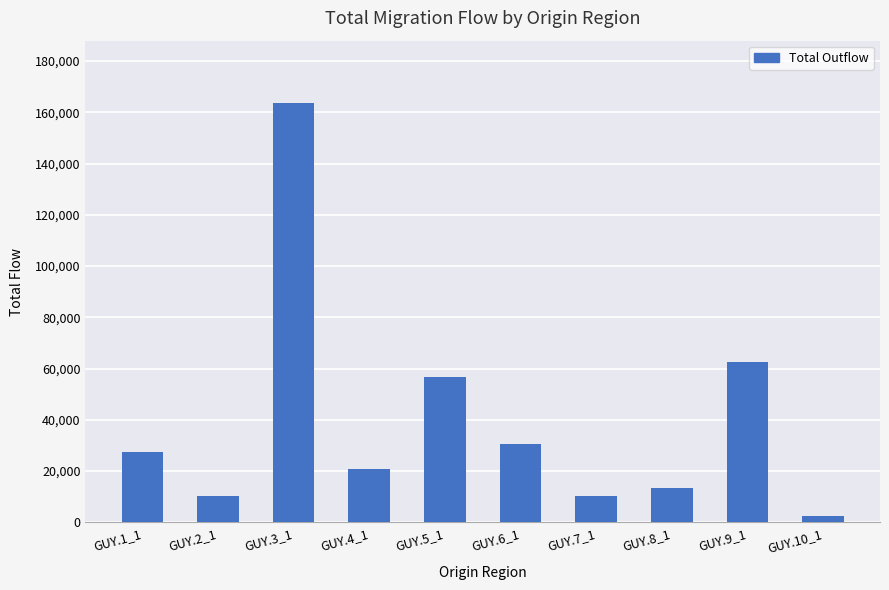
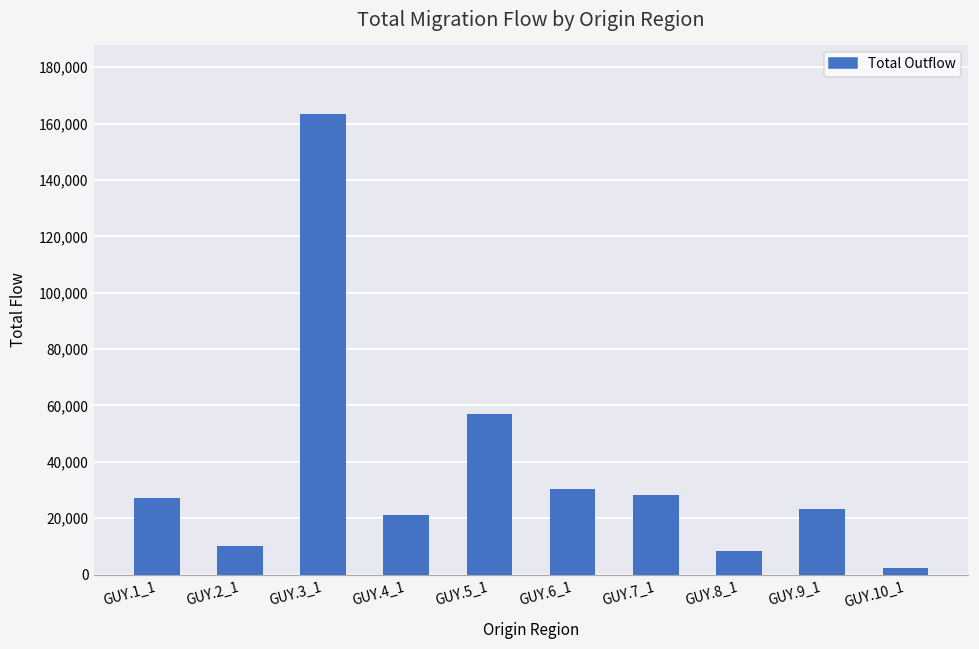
GUY.7_1: 10,000 -> 28,000
GUY.8_1: 13,000 -> 8,000
GUY.9_1: 62,000 -> 23,000
